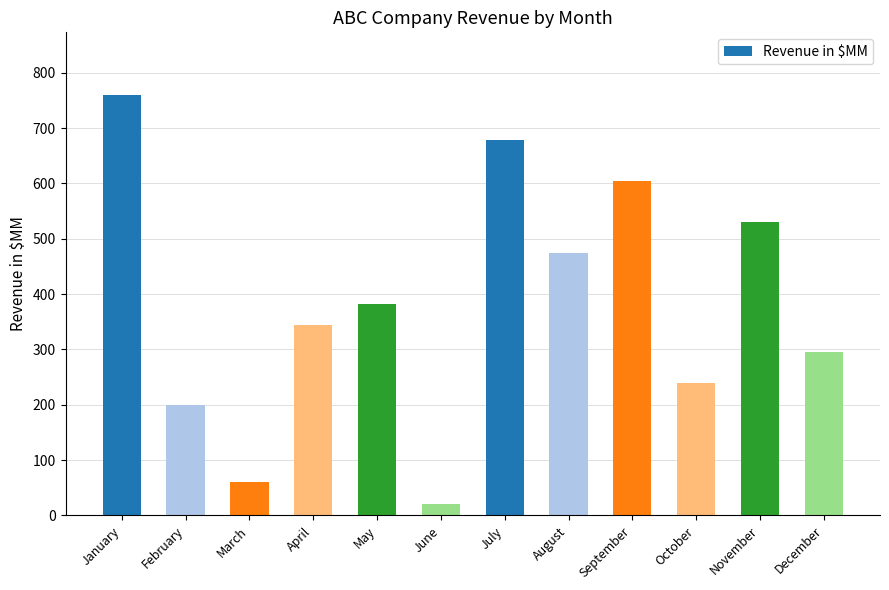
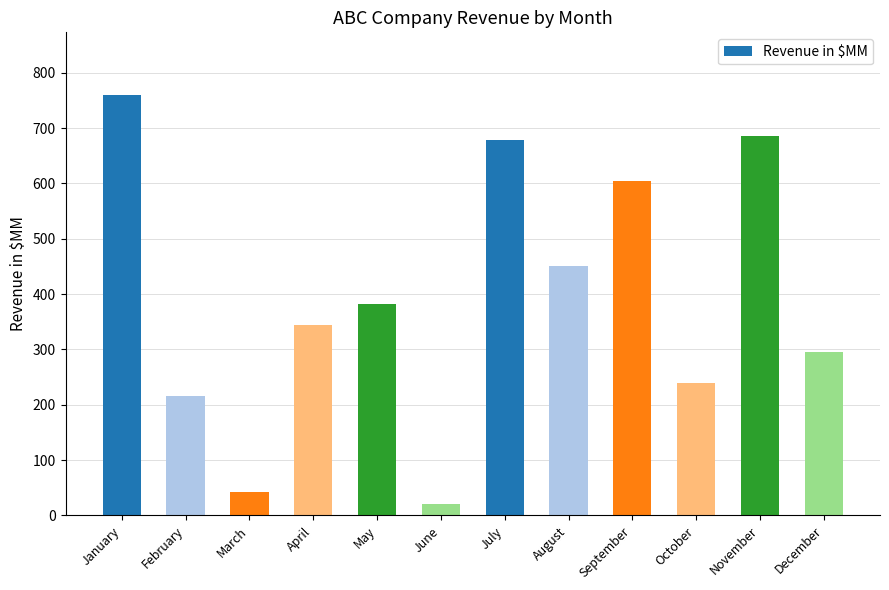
February: 200 -> 220
March: 60 -> 40
August: 470 -> 450
November: 530 -> 690
